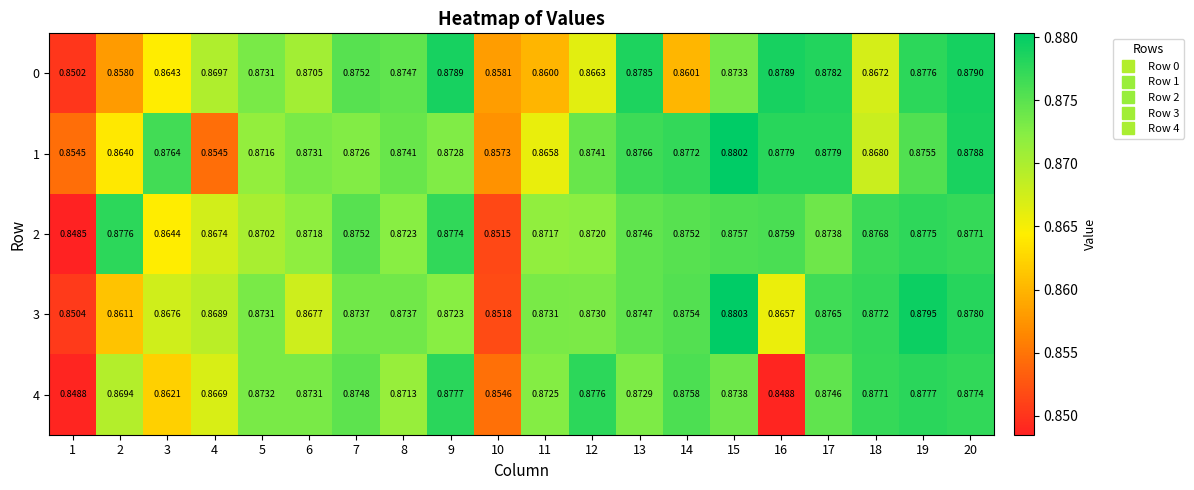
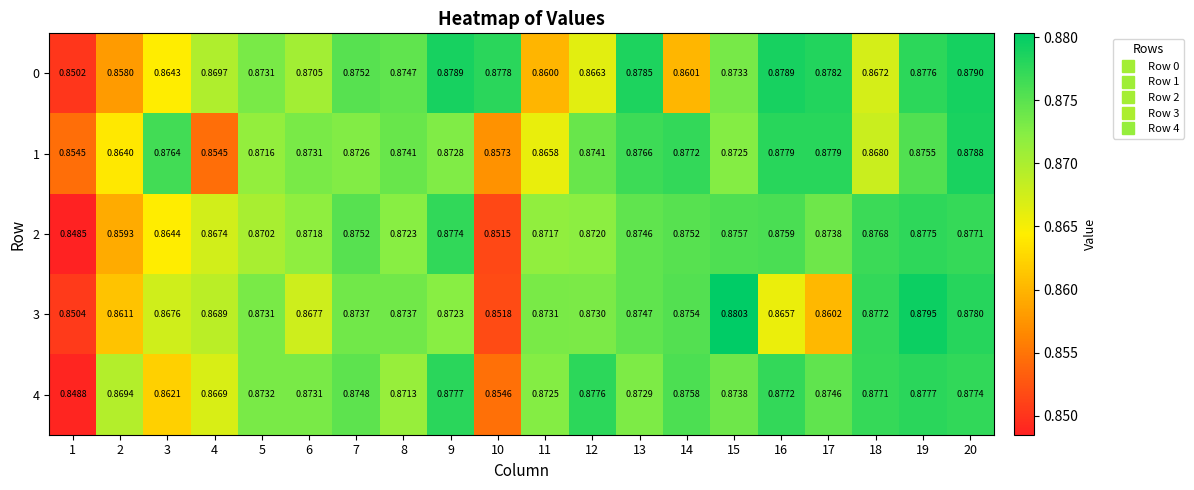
0, 10: 0.8581 -> 0.8778
1, 15: 0.8802 -> 0.8725
2, 2: 0.8776 -> 0.8593
3, 17: 0.8765 -> 0.8602
4, 16: 0.8488 -> 0.8772
